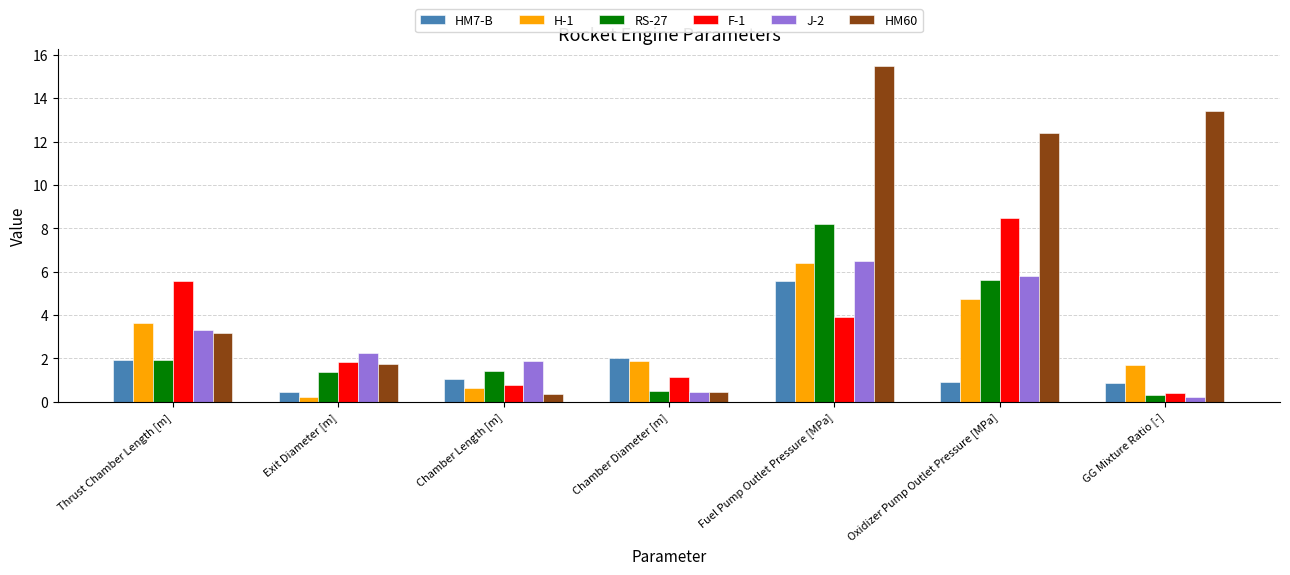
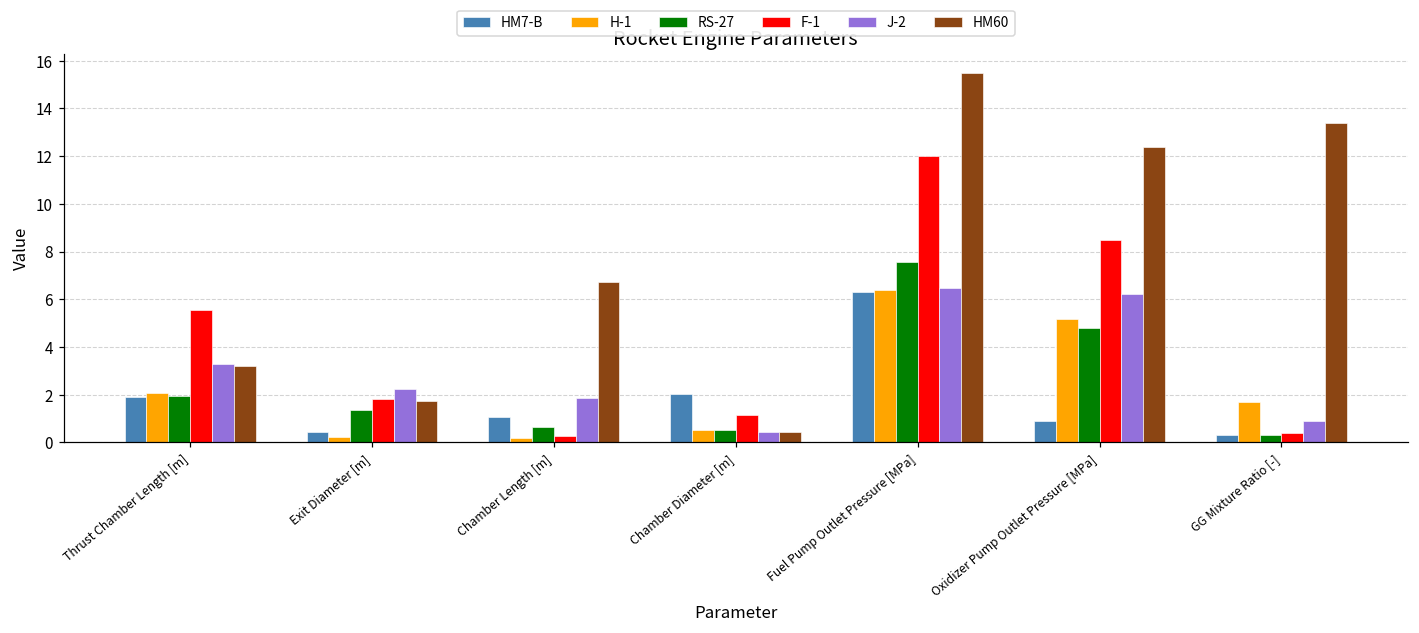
H-1, Thrust Chamber Length [m]: 3.6 -> 2.1
H-1, Chamber Length [m]: 0.6 -> 0.2
RS-27, Chamber Length [m]: 1.4 -> 0.6
F-1, Chamber Length [m]: 0.8 -> 0.3
HM60, Chamber Length [m]: 0.4 -> 6.7
H-1, Chamber Diameter [m]: 1.9 -> 0.5
HM7-B, Fuel Pump Outlet Pressure [MPa]: 5.6 -> 6.3
RS-27, Fuel Pump Outlet Pressure [MPa]: 8.2 -> 7.5
F-1, Fuel Pump Outlet Pressure [MPa]: 3.9 -> 12.0
H-1, Oxidizer Pump Outlet Pressure [MPa]: 4.7 -> 5.2
RS-27, Oxidizer Pump Outlet Pressure [MPa]: 5.6 -> 4.8
J-2, Oxidizer Pump Outlet Pressure [MPa]: 5.8 -> 6.2
HM7-B, GG Mixture Ratio [-]: 0.9 -> 0.3
J-2, GG Mixture Ratio [-]: 0.2 -> 0.9
